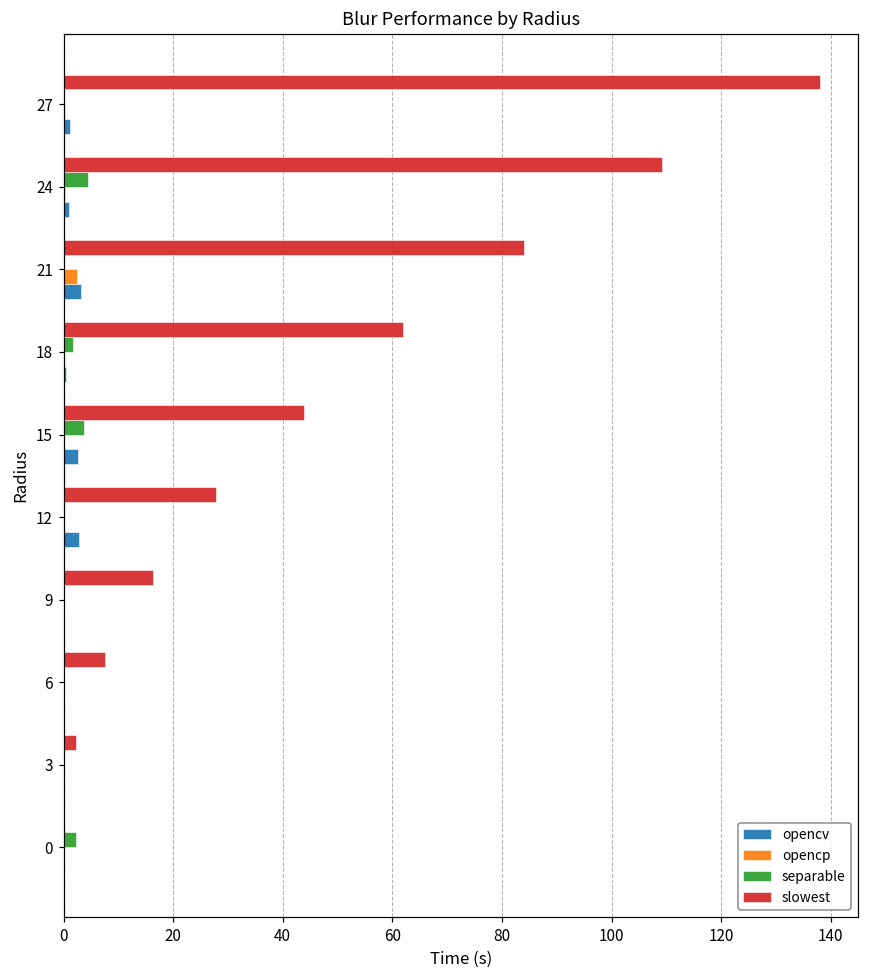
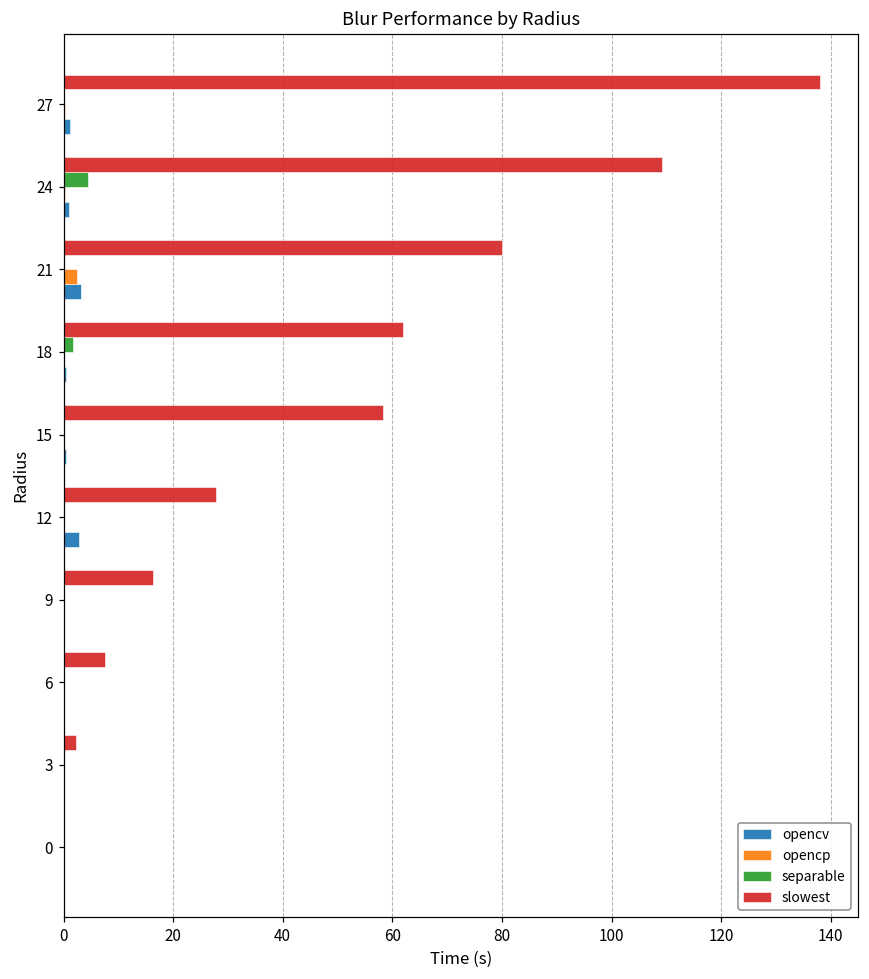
slowest, 21: 84 -> 80
slowest, 15: 44 -> 58
separable, 15: 4 -> 0
opencv, 15: 3 -> 0
separable, 0: 2 -> 0
